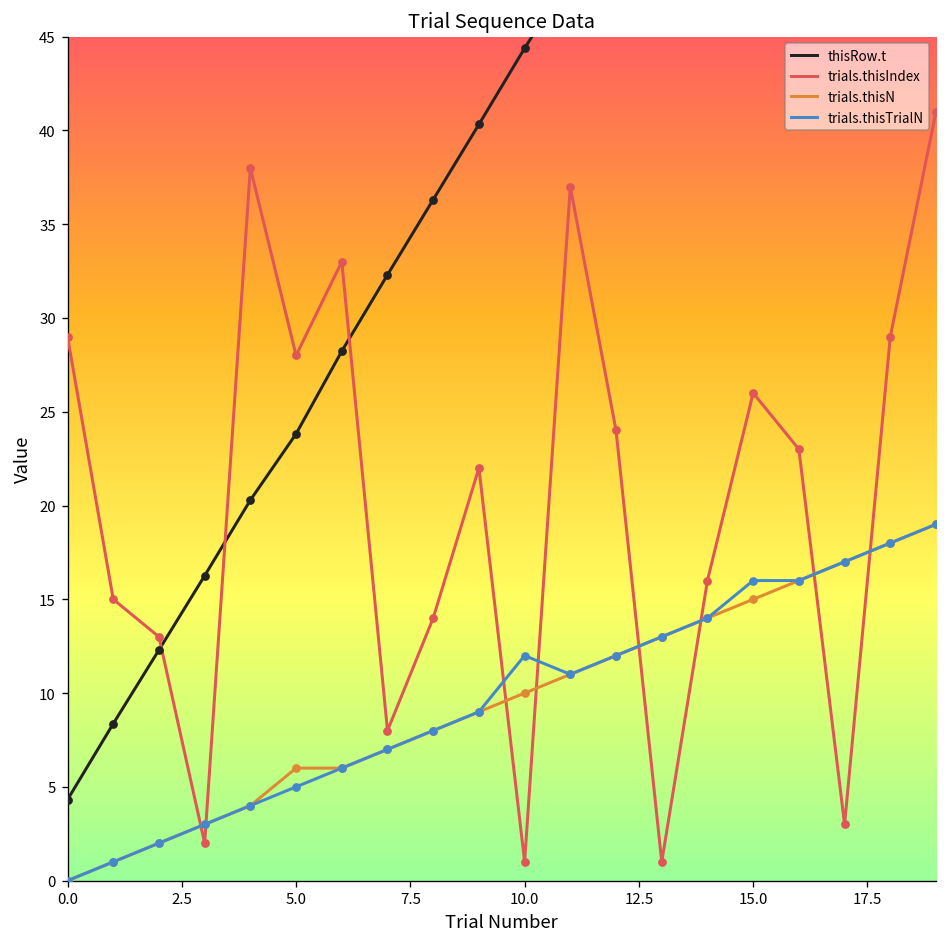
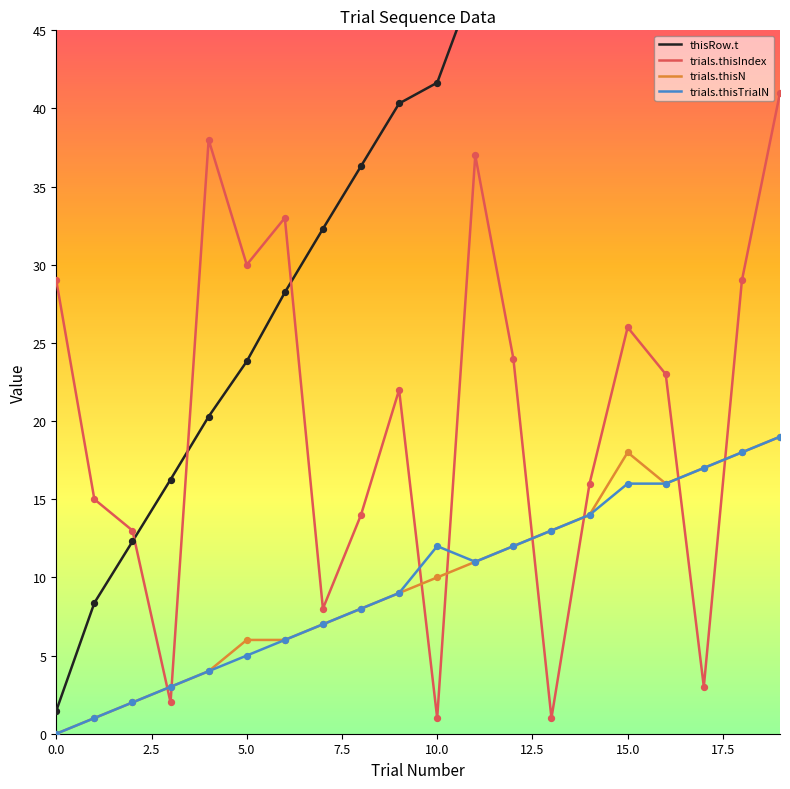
thisRow.t, 0.0: 4.3 -> 1.5
trials.thisIndex, 5.0: 28 -> 30
thisRow.t, 10.0: 44.4 -> 41.7
trials.thisN, 15.0: 15 -> 18
